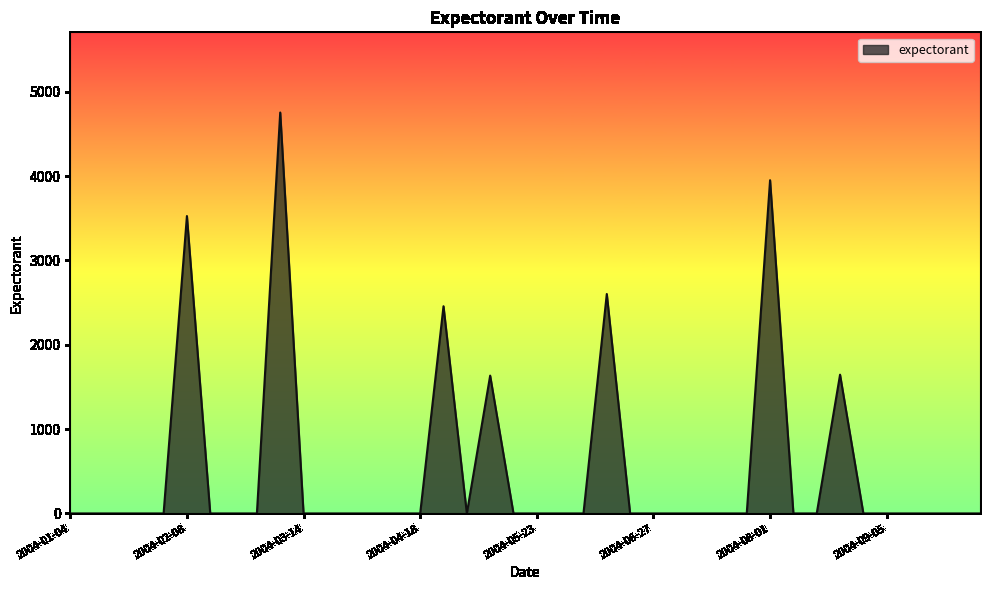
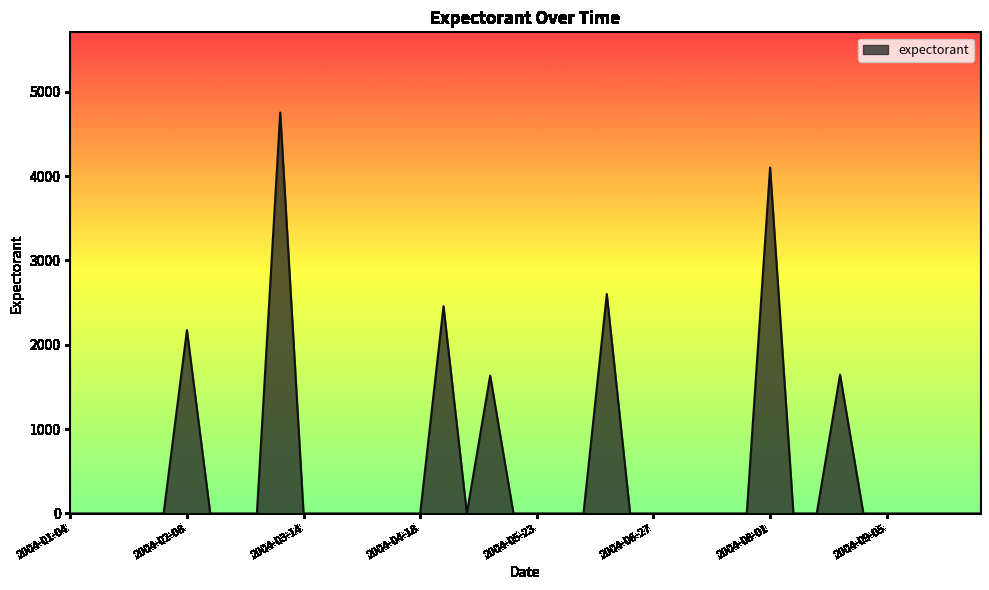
2004-02-08: 3500 -> 2200
2004-08-01: 4000 -> 4100
